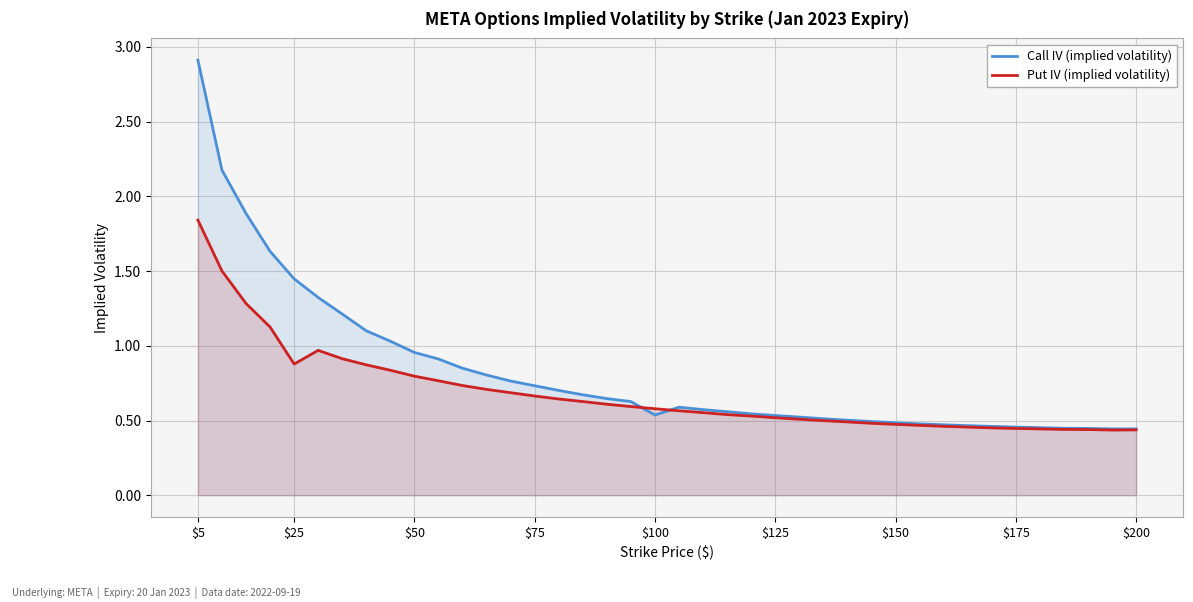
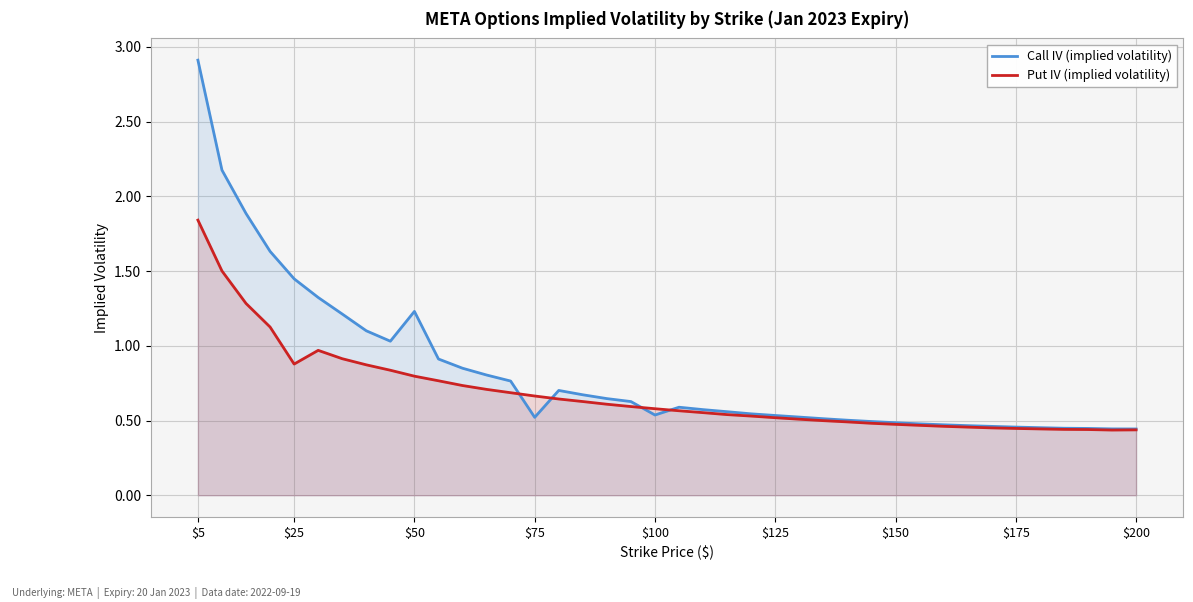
Call IV (implied volatility), $50: 0.96 -> 1.23
Call IV (implied volatility), $75: 0.73 -> 0.52
